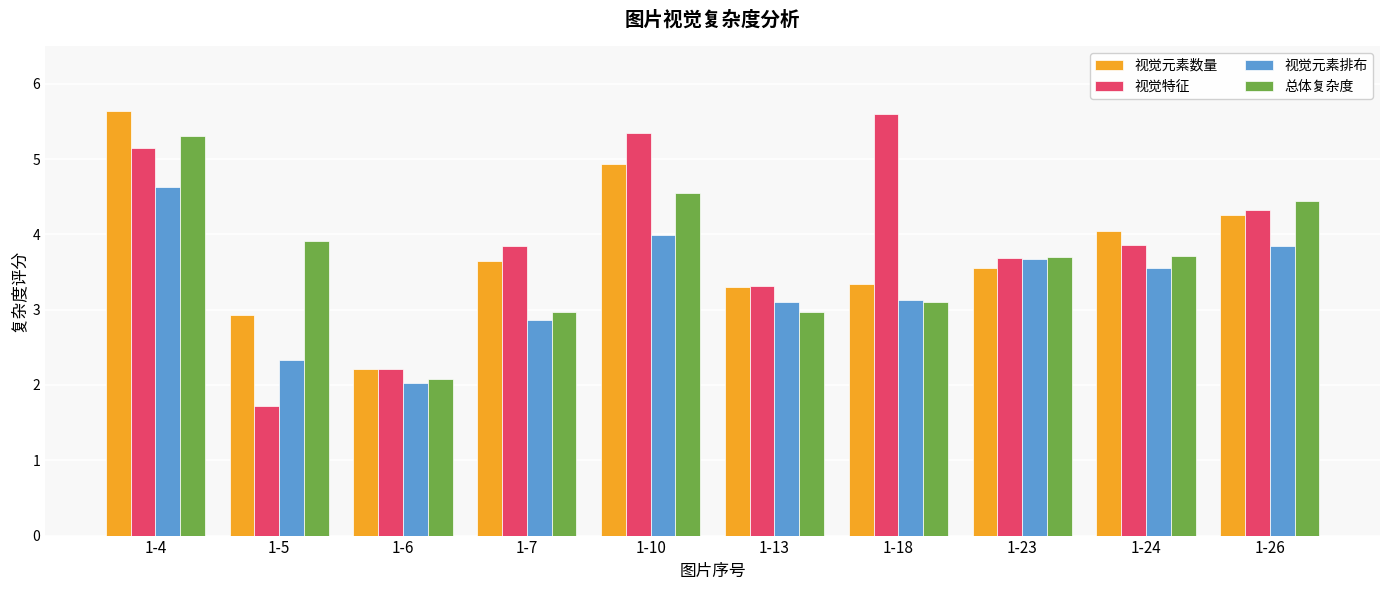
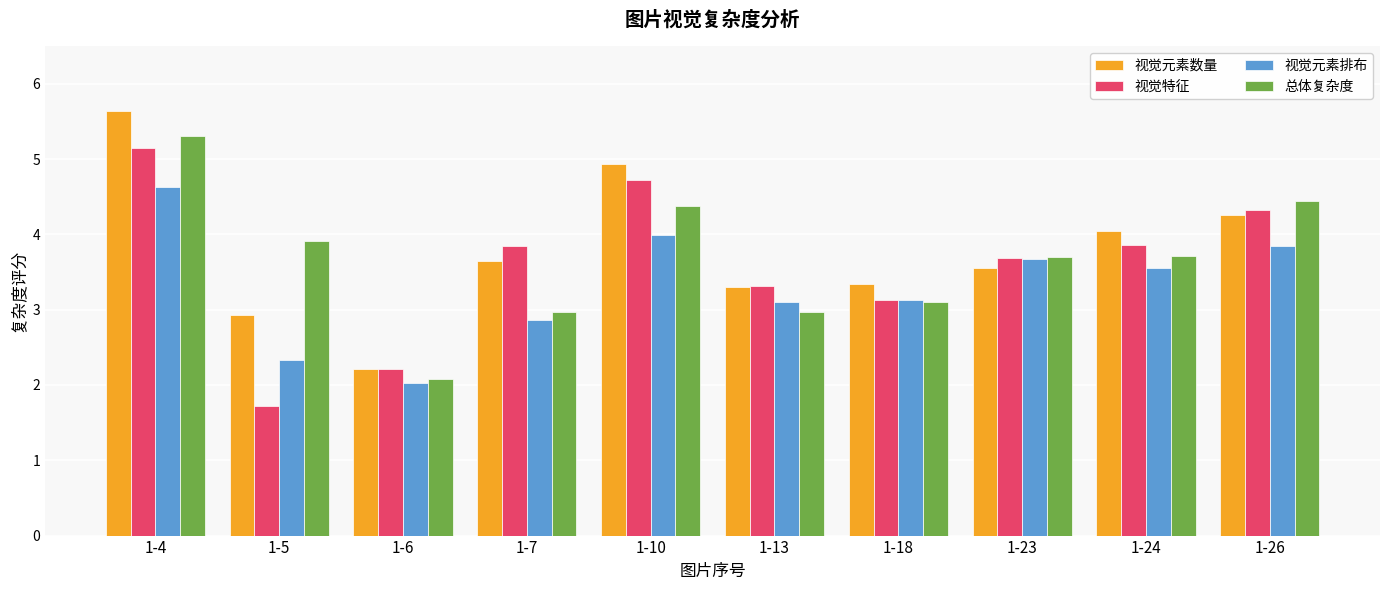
视觉特征, 1-10: 5.4 -> 4.7
总体复杂度, 1-10: 4.6 -> 4.4
视觉特征, 1-18: 5.6 -> 3.1
